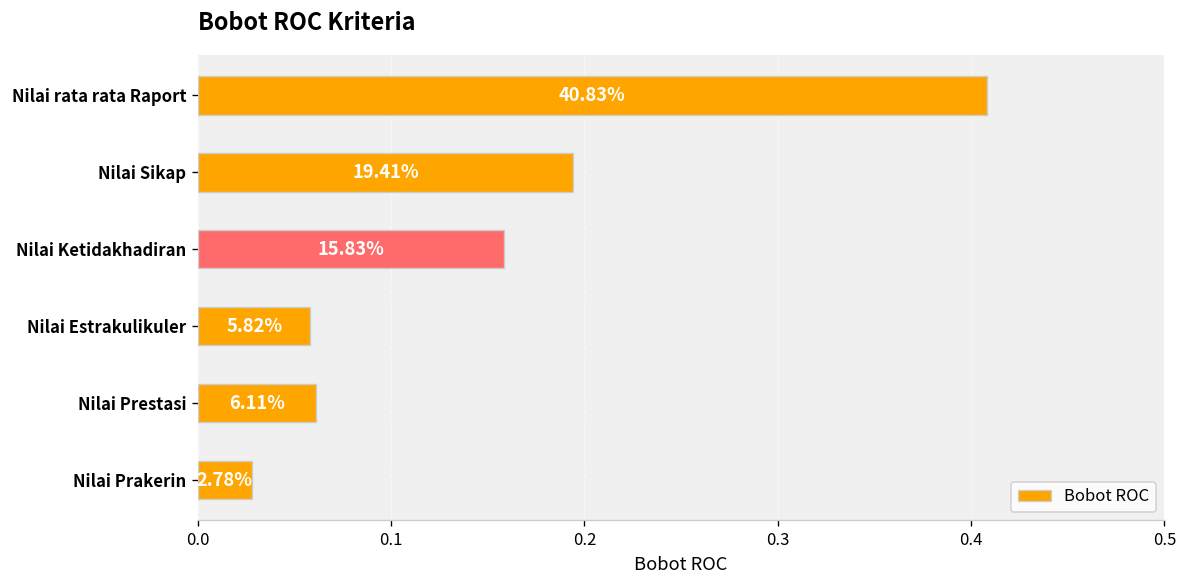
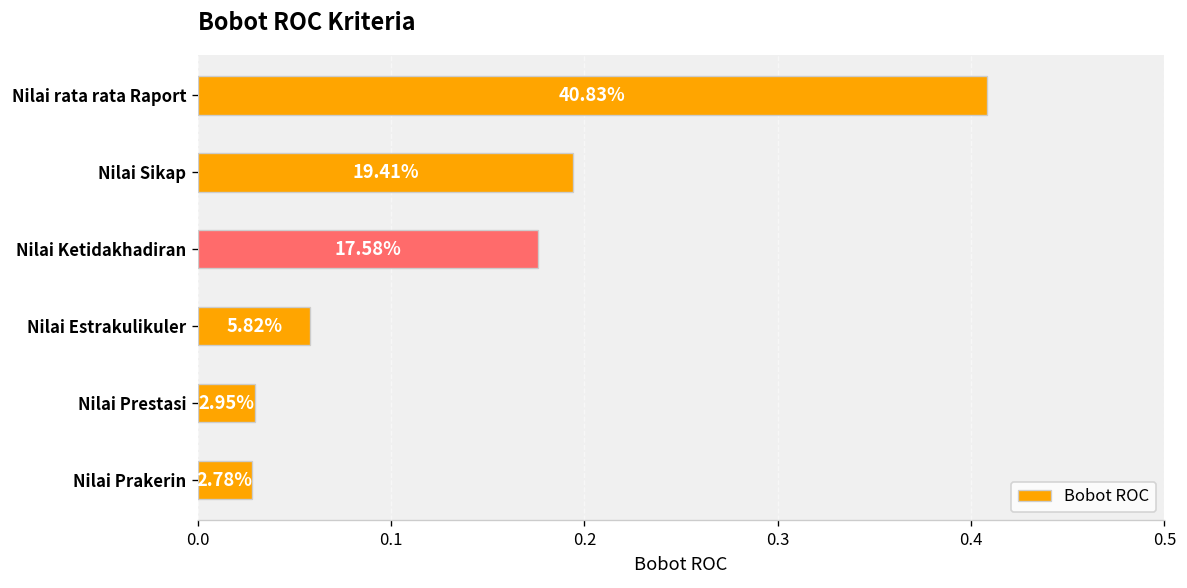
Nilai Ketidakhadiran: 15.83% -> 17.58%
Nilai Prestasi: 6.11% -> 2.95%
